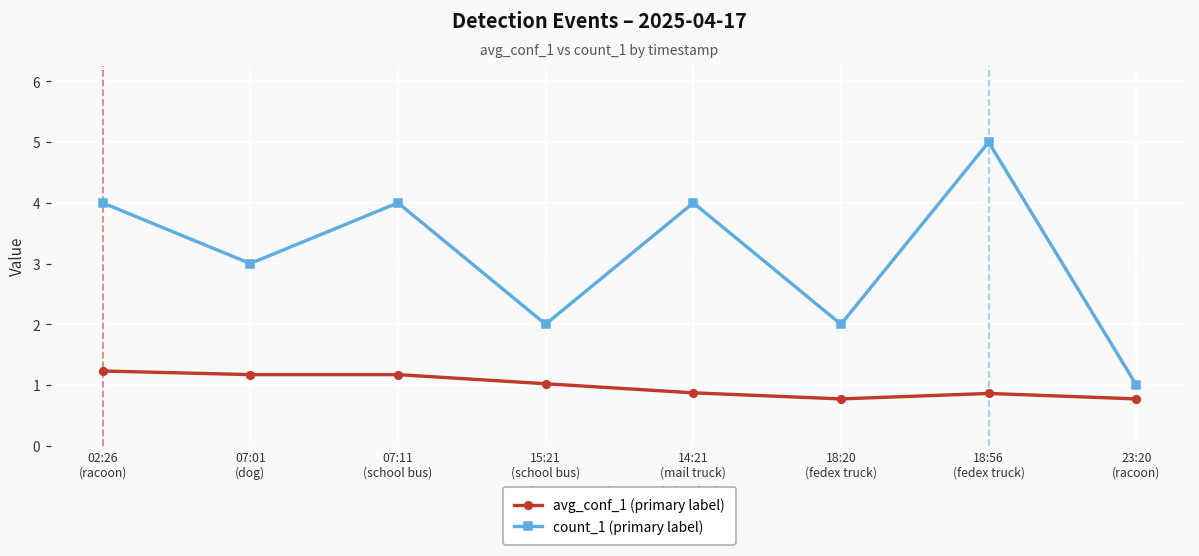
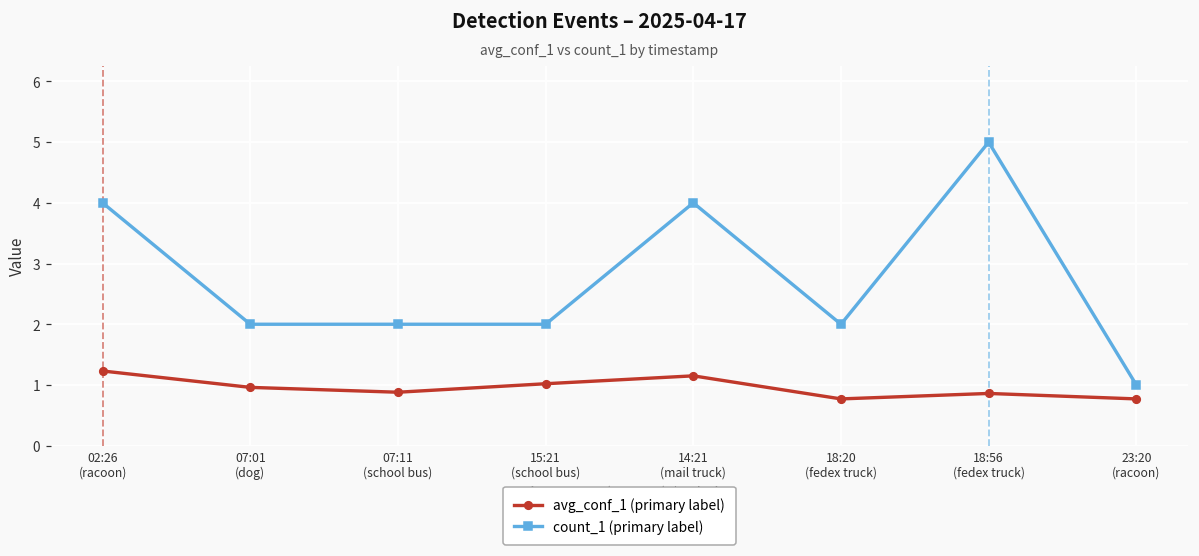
avg_conf_1 (primary label), 07:01 (dog): 1.2 -> 1.0
count_1 (primary label), 07:01 (dog): 3 -> 2
avg_conf_1 (primary label), 07:11 (school bus): 1.2 -> 0.9
count_1 (primary label), 07:11 (school bus): 4 -> 2
avg_conf_1 (primary label), 14:21 (mail truck): 0.9 -> 1.2
